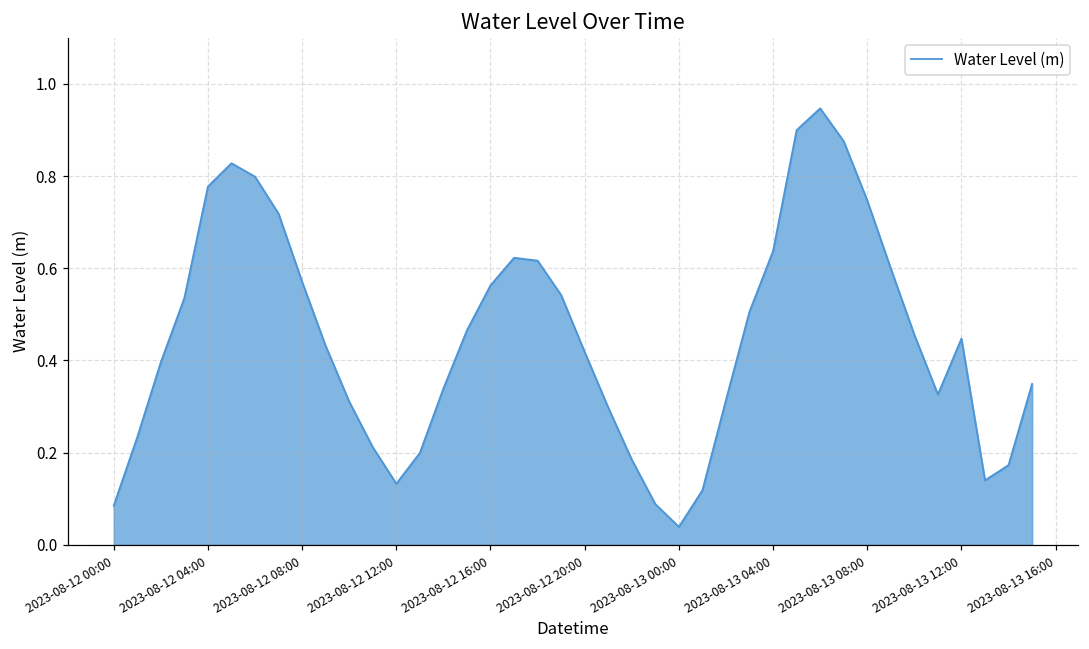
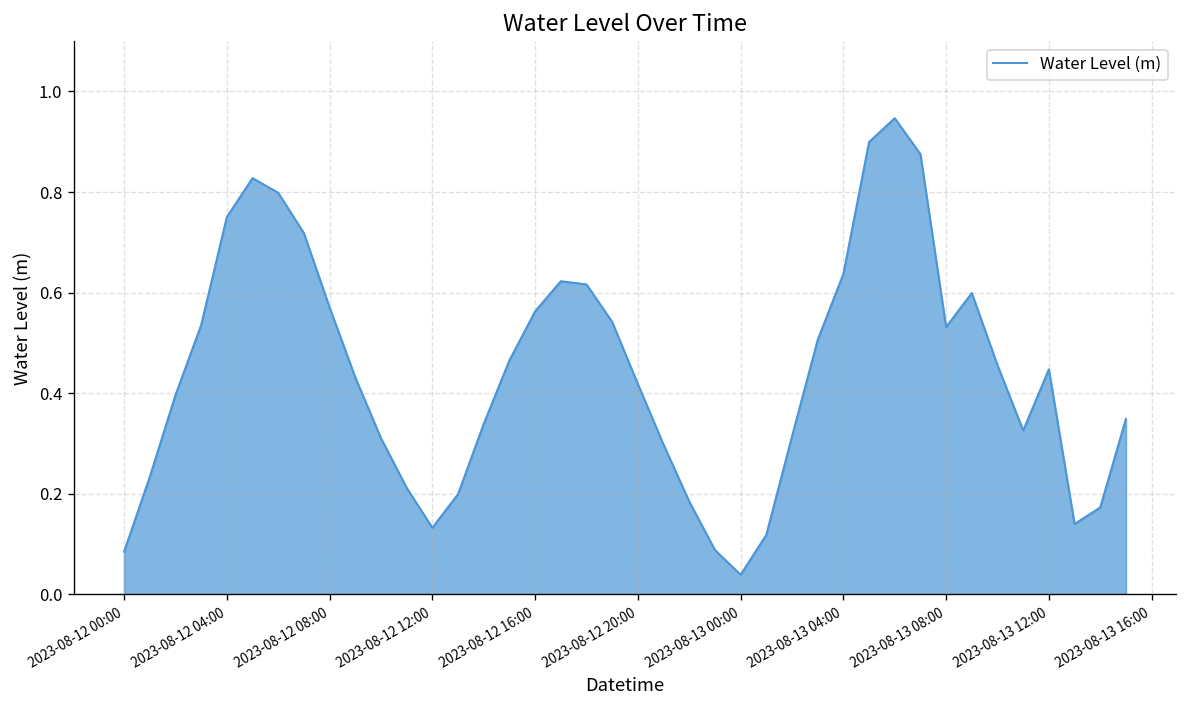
2023-08-12 04:00: 0.78 -> 0.75
2023-08-13 08:00: 0.75 -> 0.53
